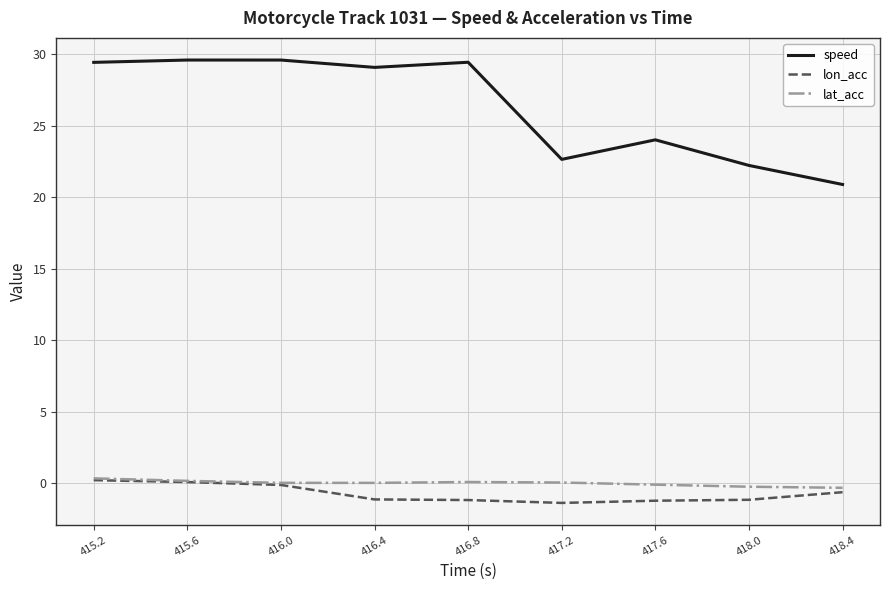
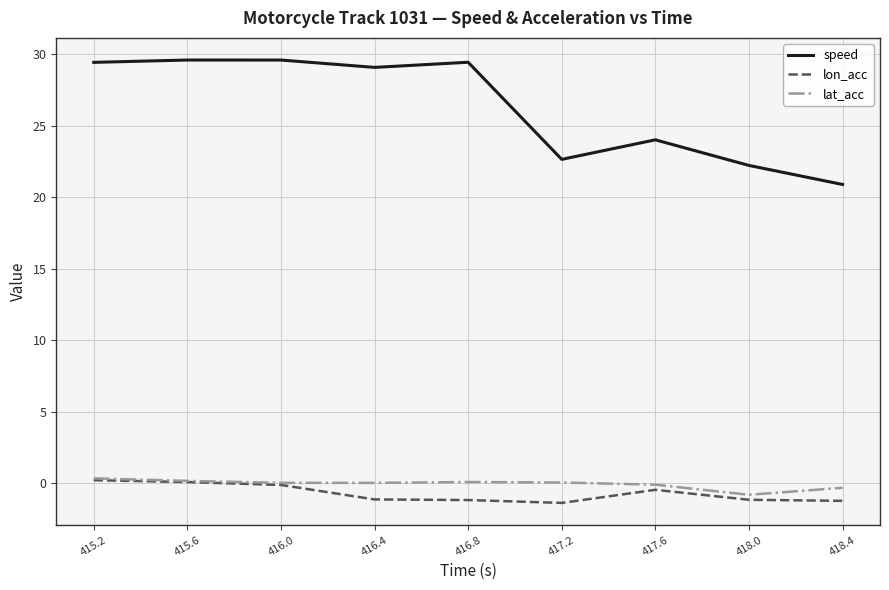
lon_acc, 417.6: -1.2 -> -0.5
lat_acc, 418.0: -0.3 -> -0.8
lon_acc, 418.4: -0.6 -> -1.2
